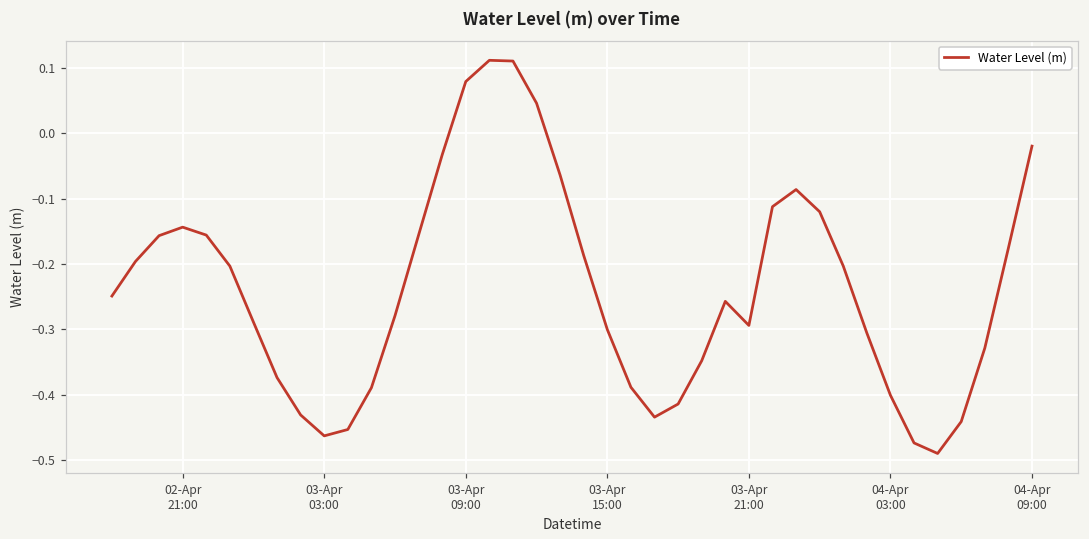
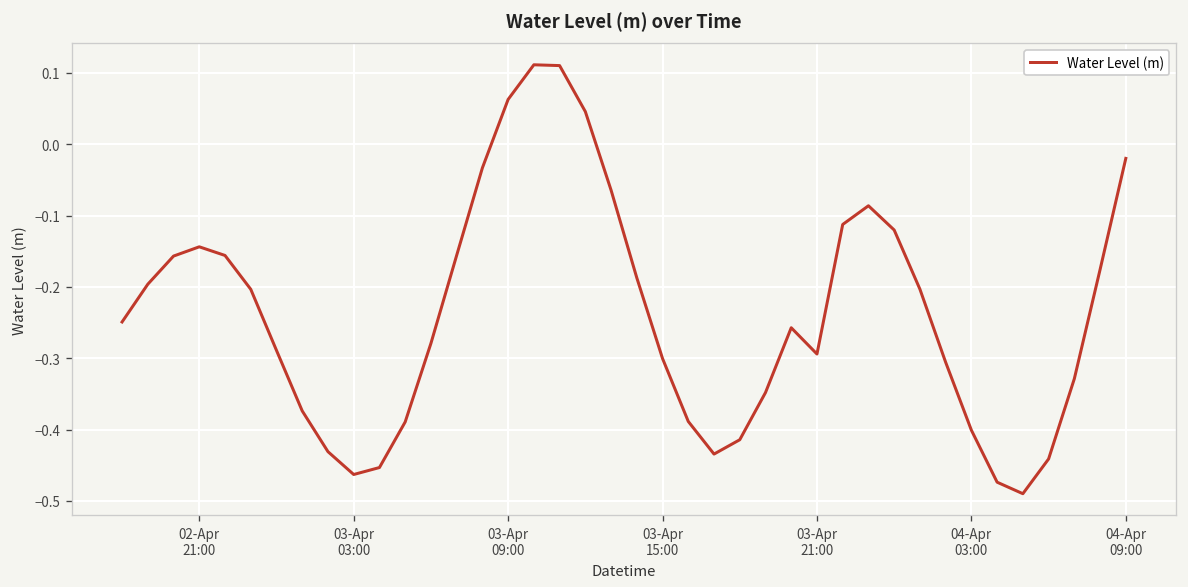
03-Apr 09:00: 0.08 -> 0.06
